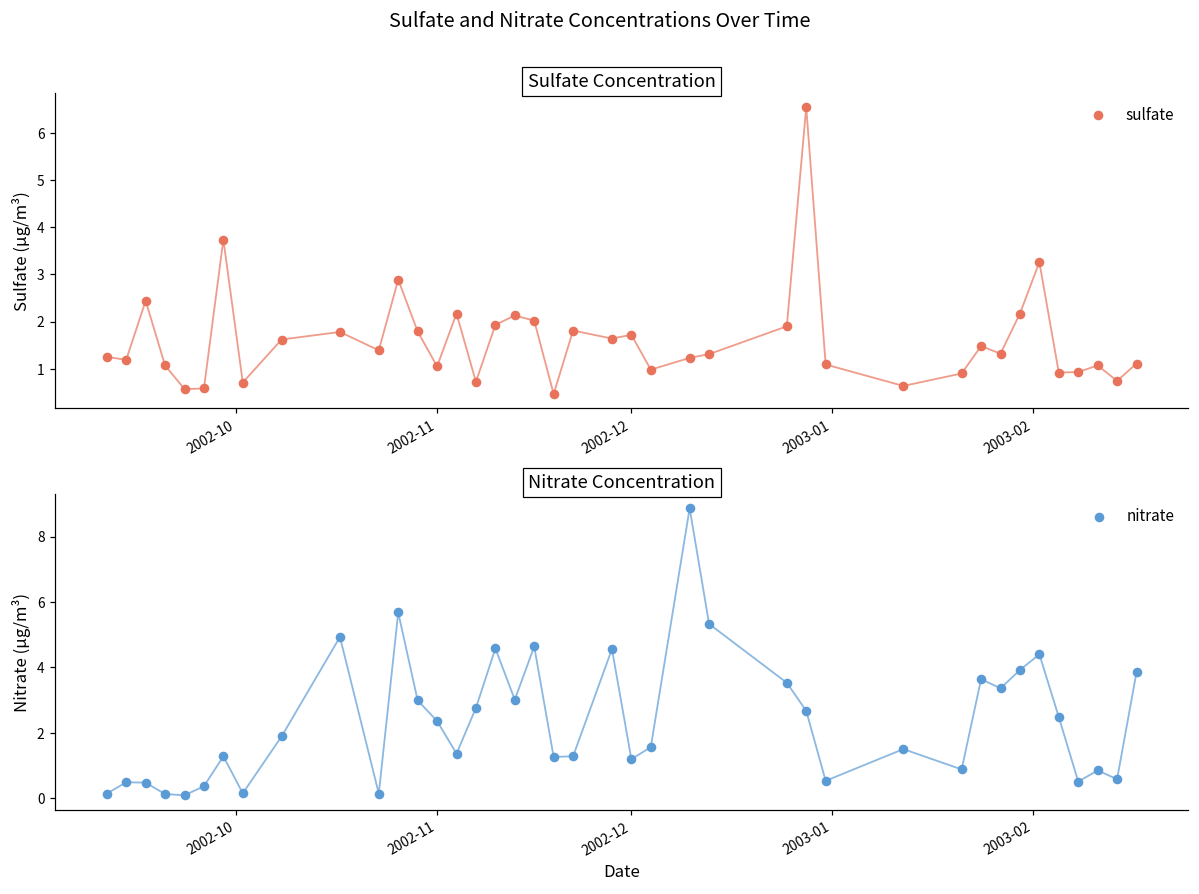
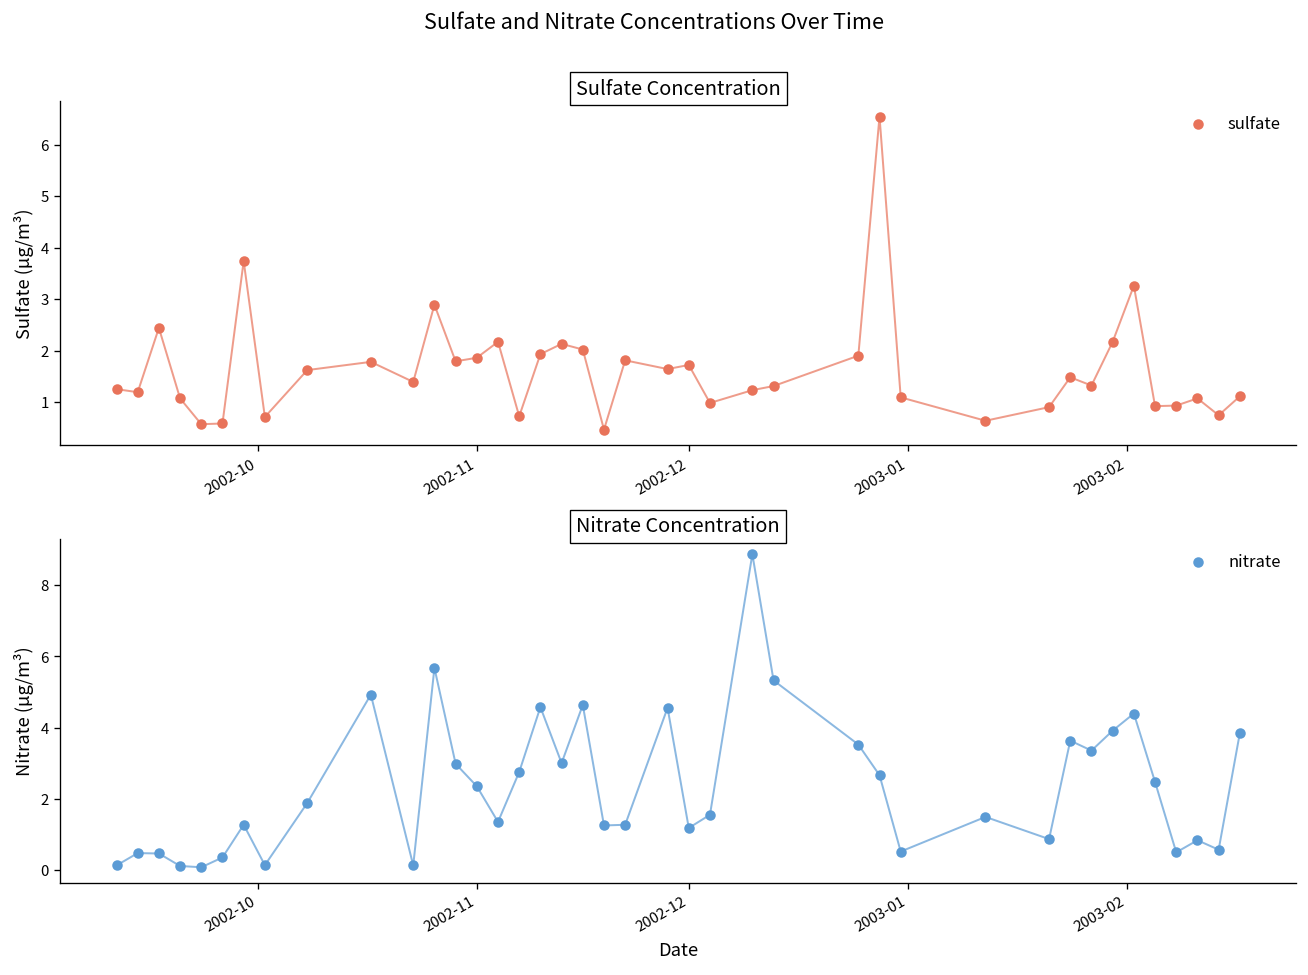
Sulfate Concentration, 2002-11: 1.1 -> 1.9
